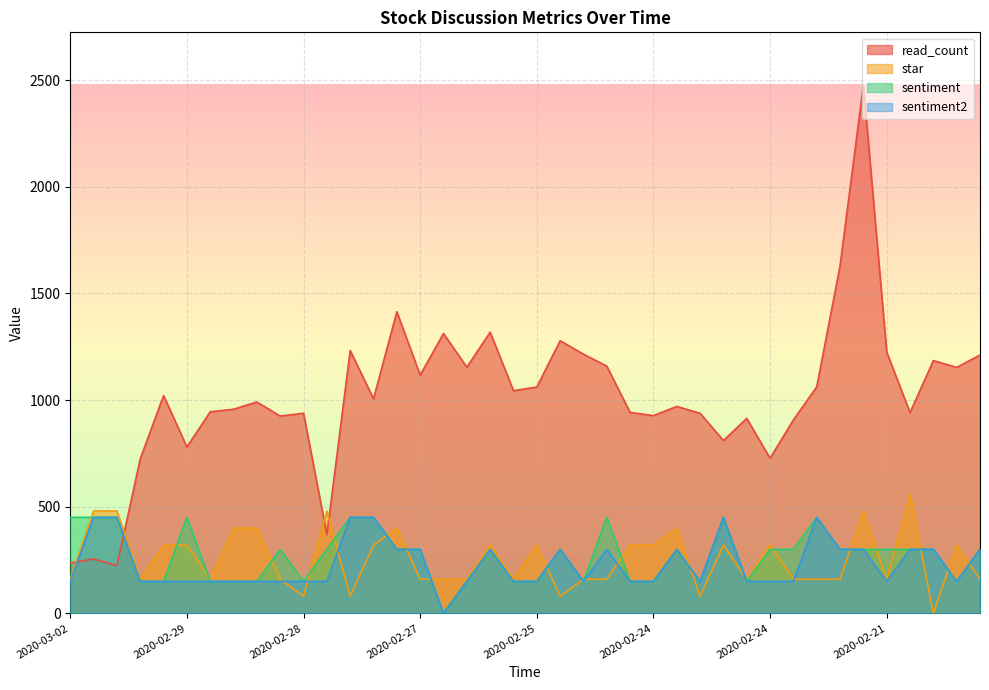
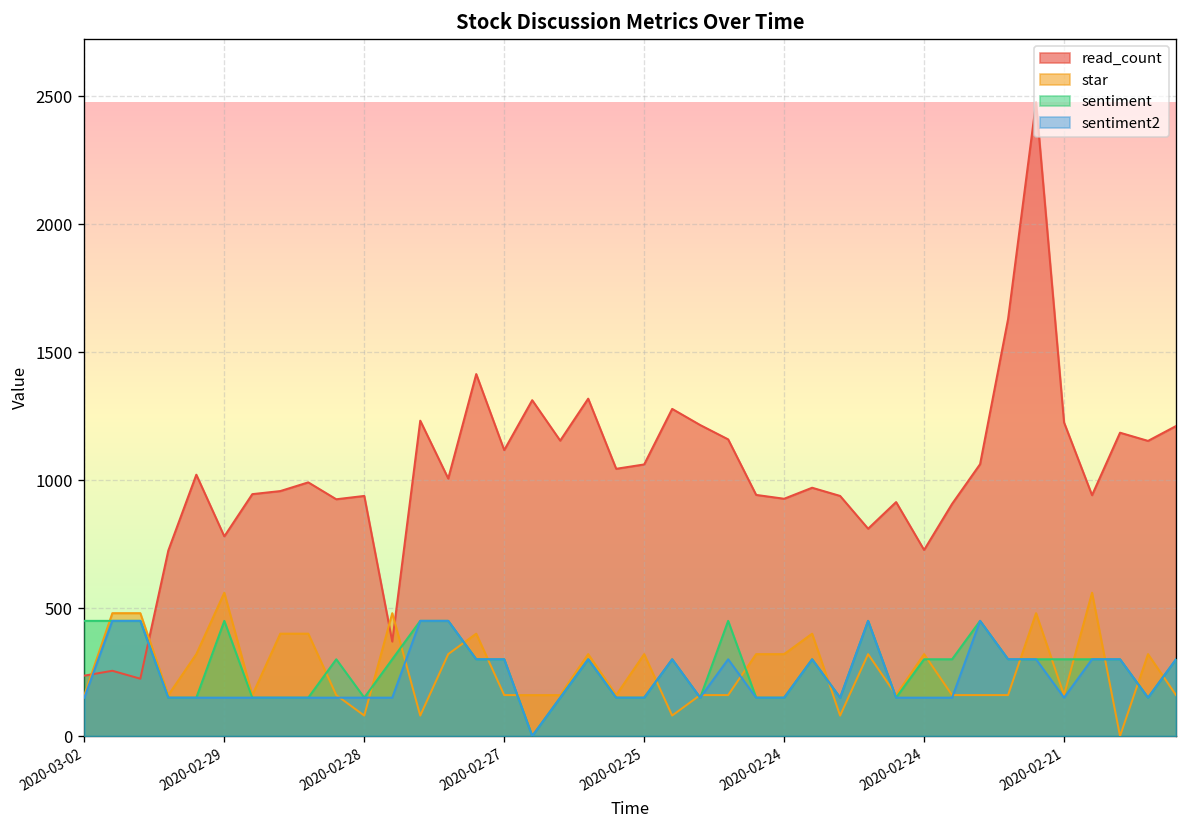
star, 2020-02-29: 320 -> 560
